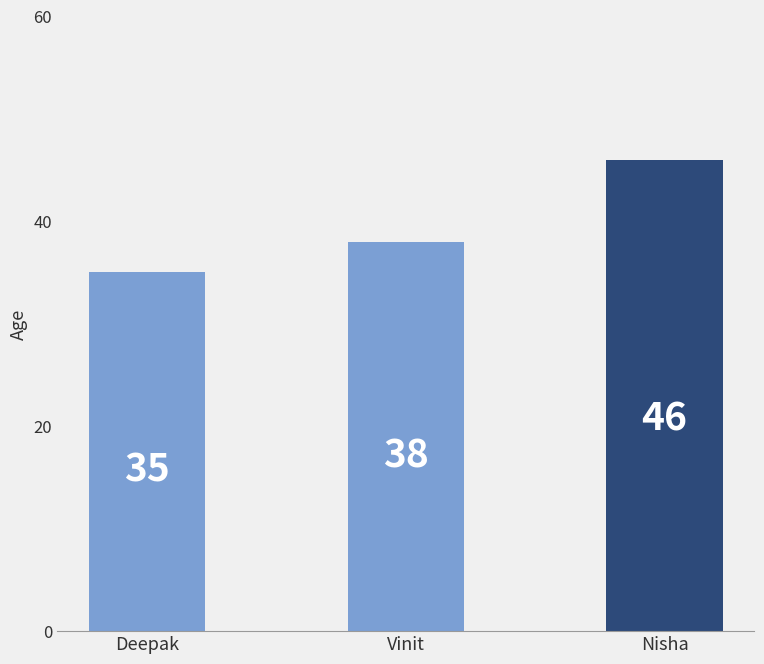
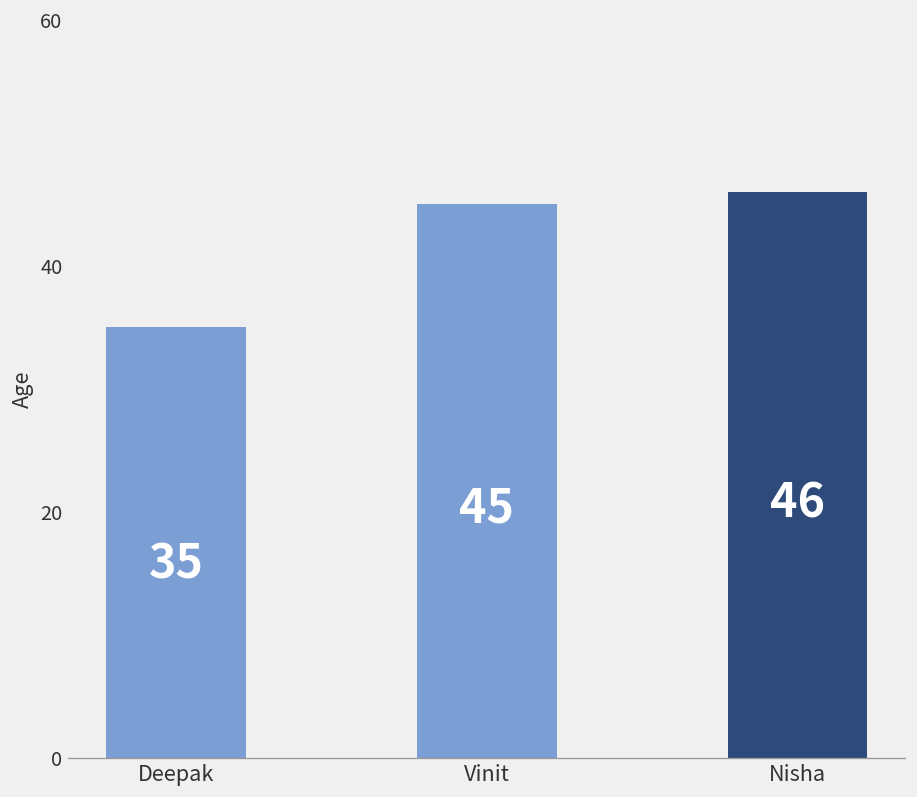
Vinit: 38 -> 45
